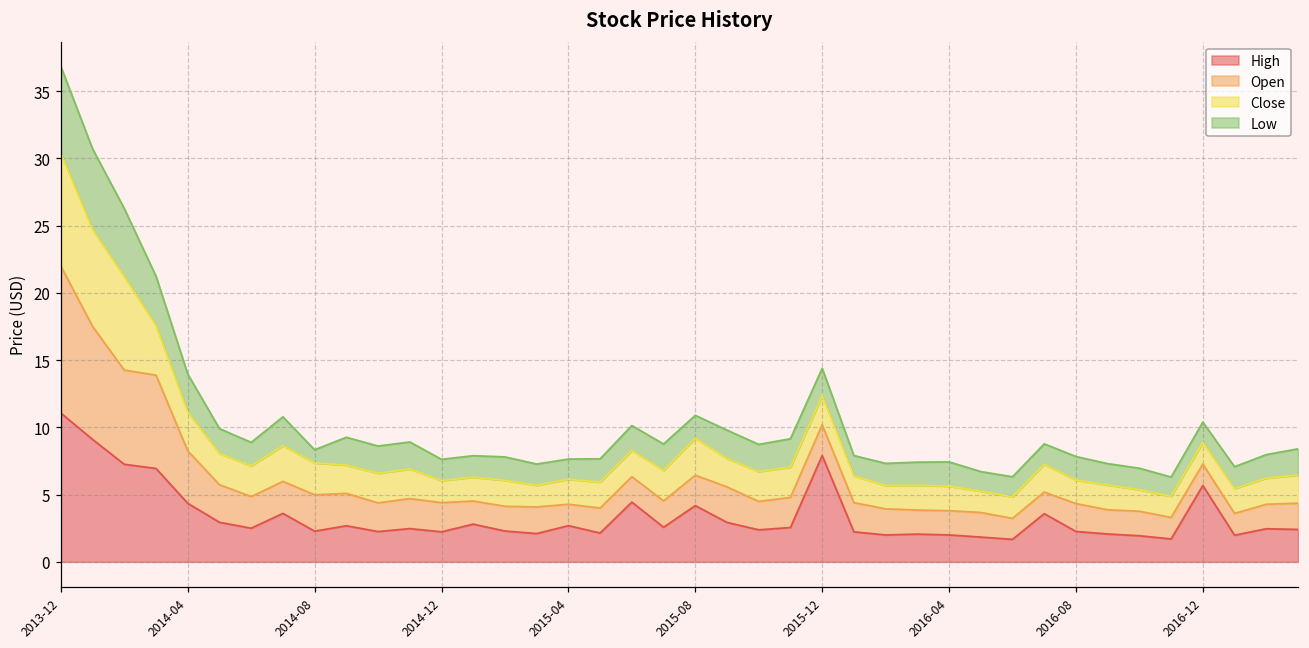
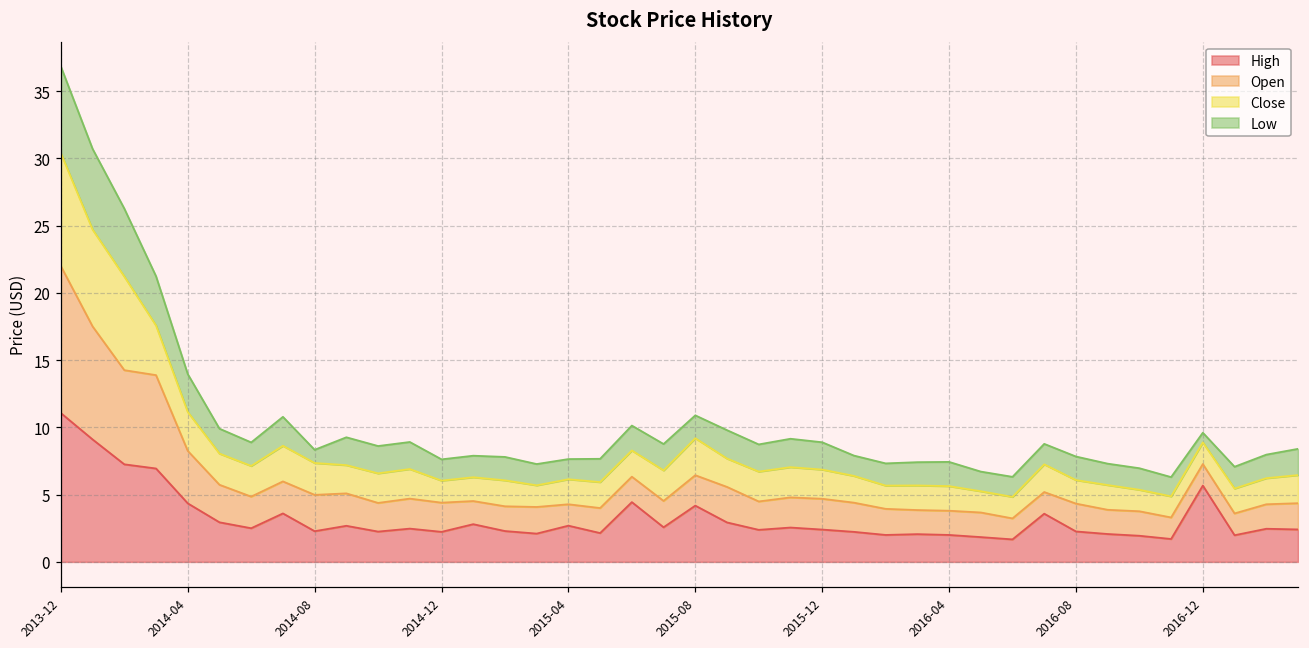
High, 2015-12: 7.9 -> 2.4
Low, 2016-12: 1.5 -> 0.7
